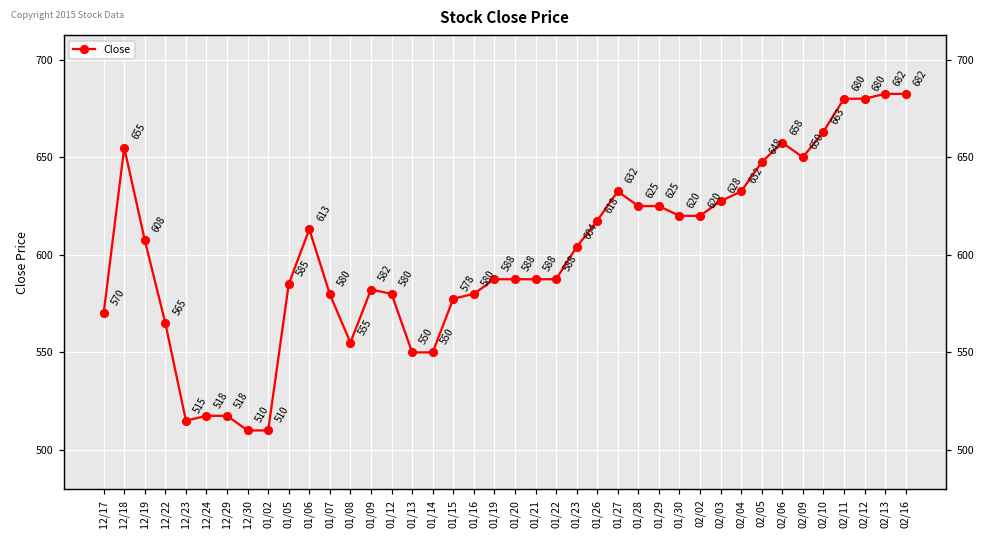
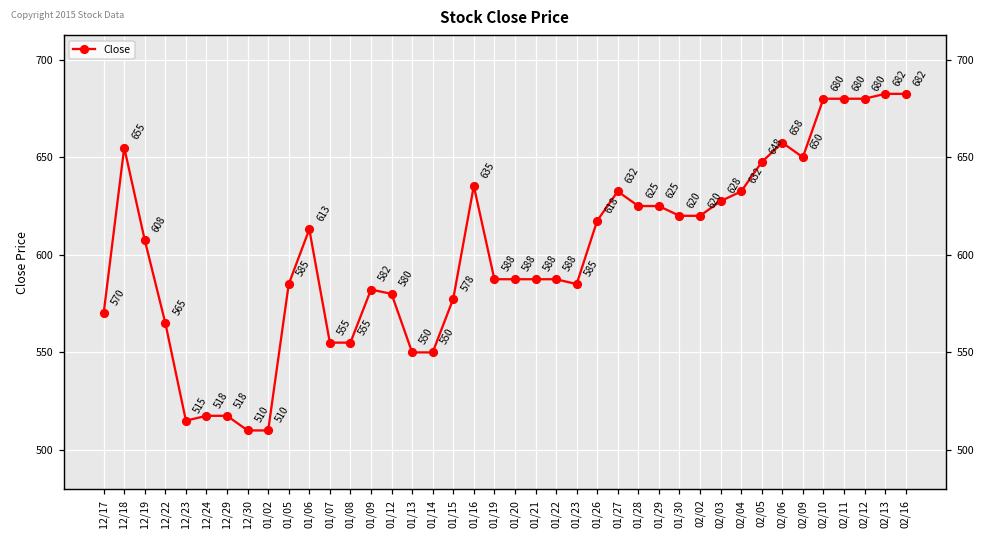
01/07: 580 -> 555
01/16: 580 -> 635
01/23: 604 -> 585
02/10: 663 -> 680
